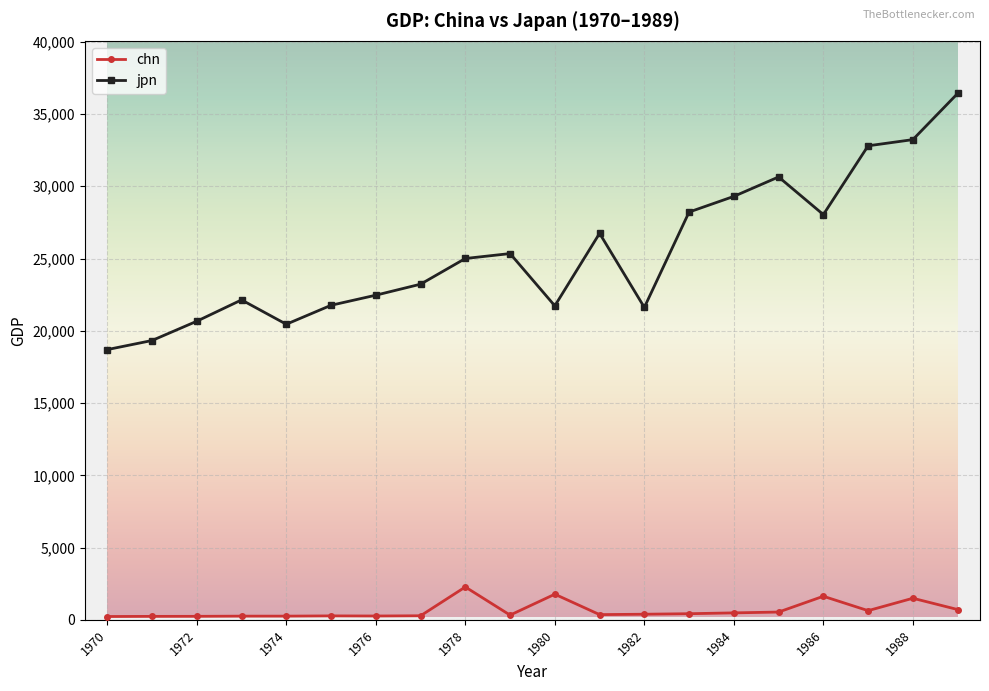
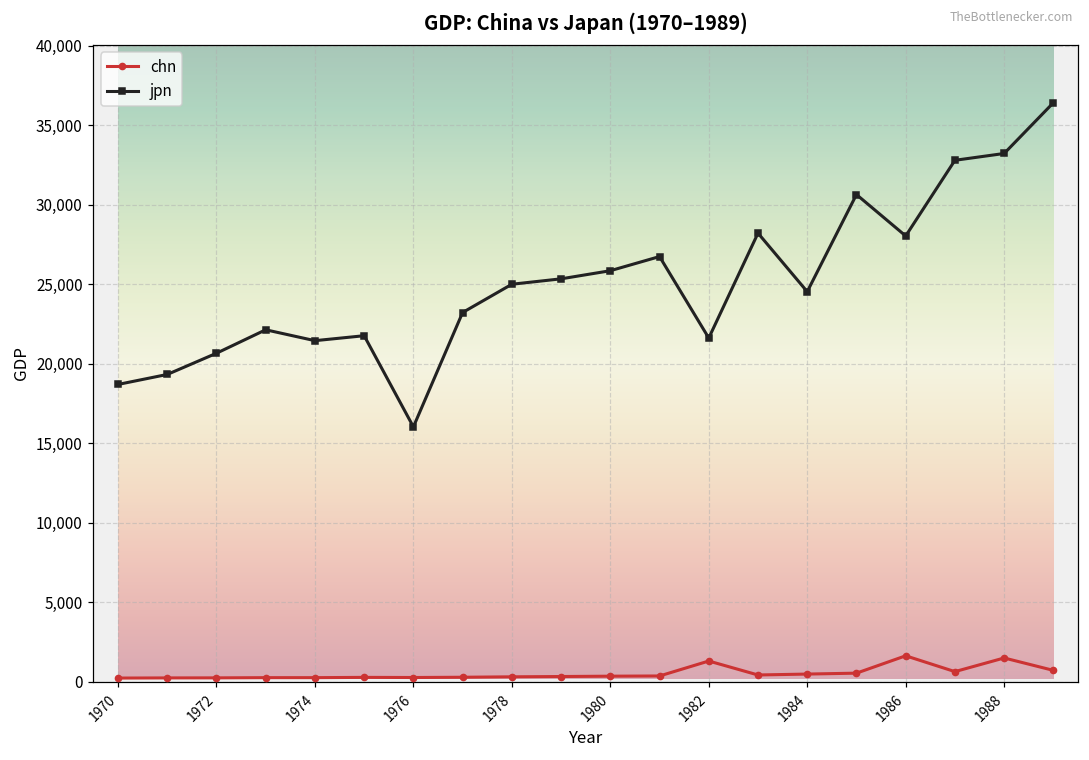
jpn, 1974: 20,500 -> 21,500
jpn, 1976: 22,500 -> 16,000
chn, 1978: 2,300 -> 300
chn, 1980: 1,800 -> 300
jpn, 1980: 21,700 -> 25,900
chn, 1982: 400 -> 1,300
jpn, 1984: 29,300 -> 24,500
